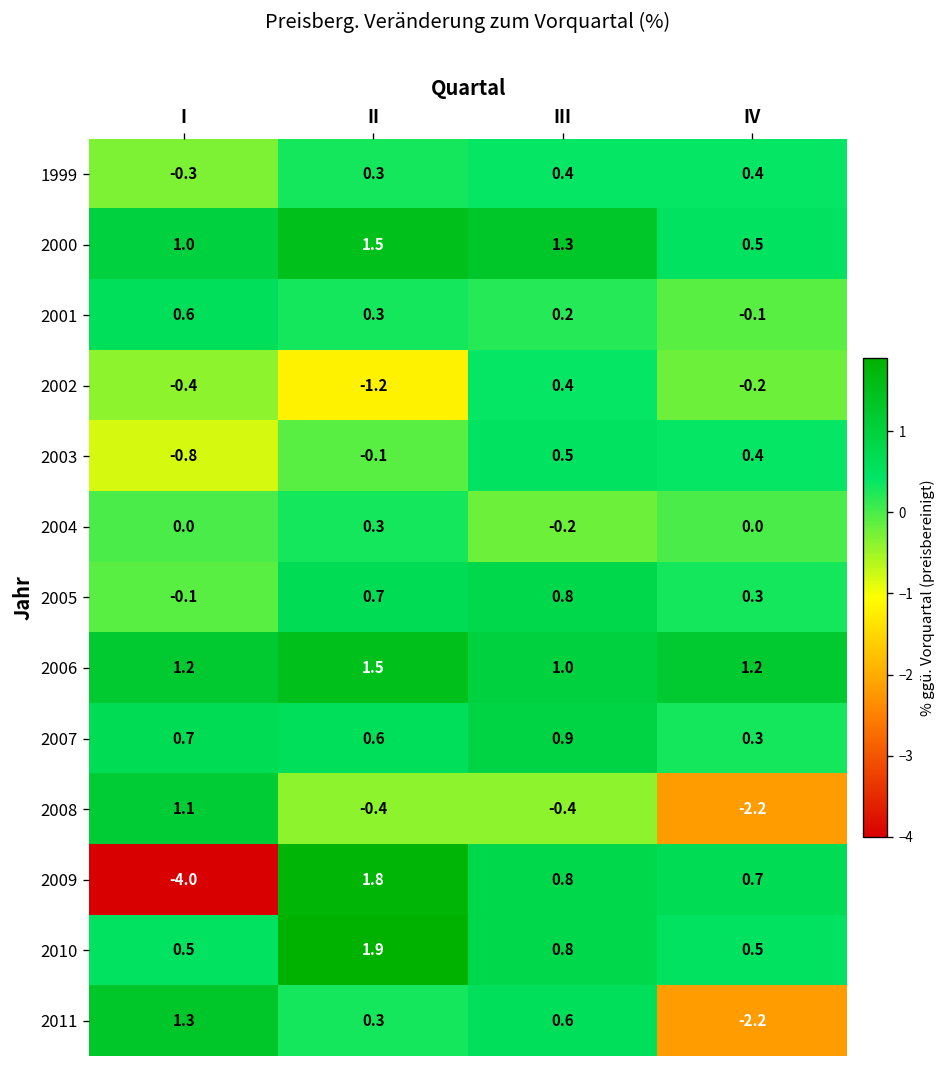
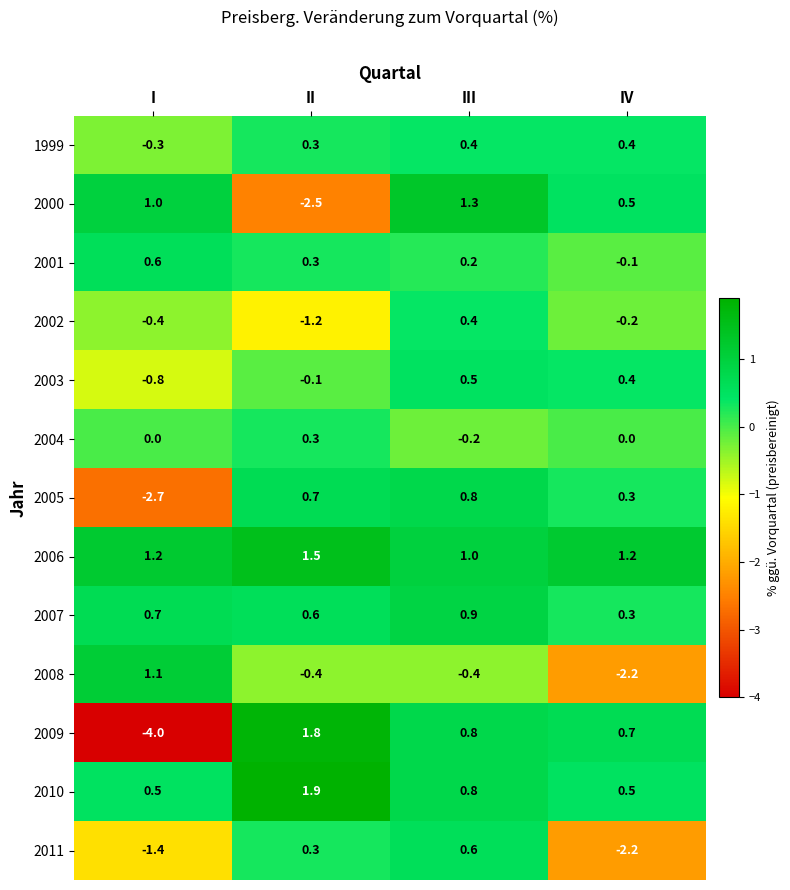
2000, II: 1.5 -> -2.5
2005, I: -0.1 -> -2.7
2011, I: 1.3 -> -1.4
